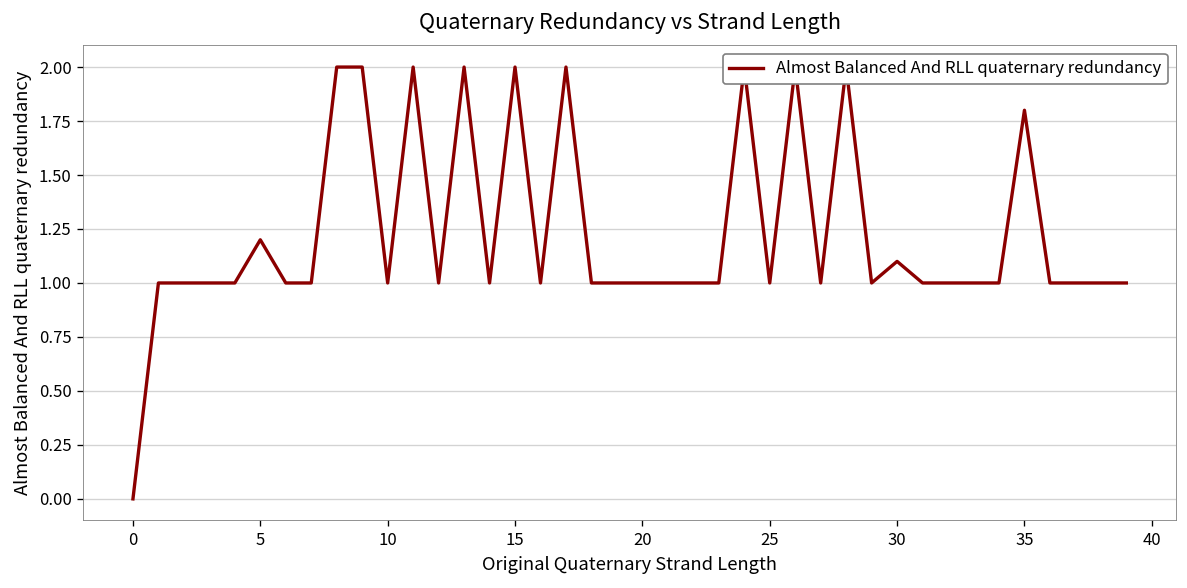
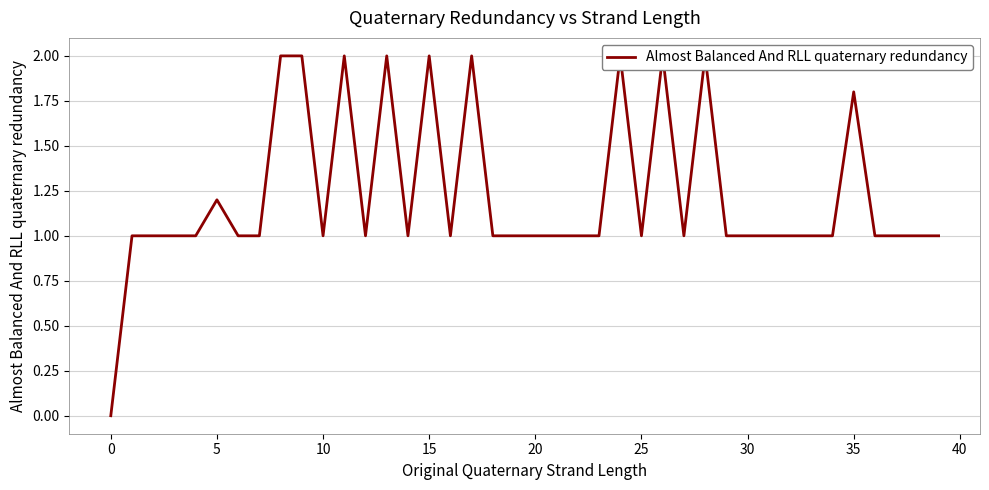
30: 1.1 -> 1.0
